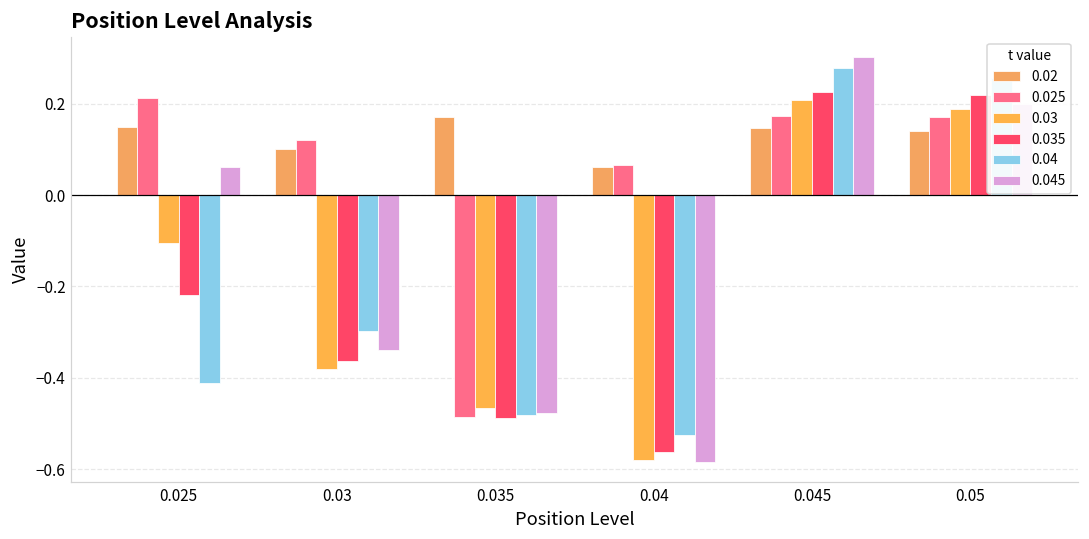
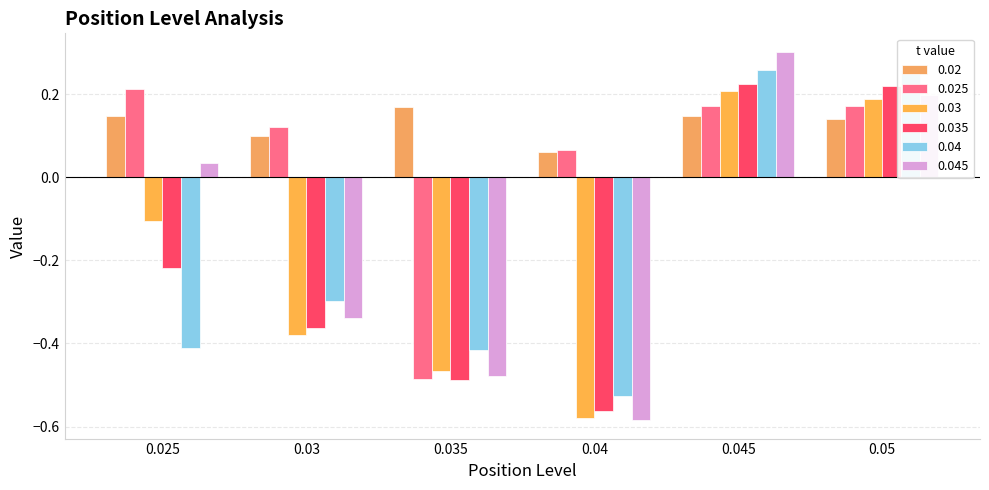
0.045, 0.025: 0.06 -> 0.04
0.04, 0.035: -0.48 -> -0.42
0.04, 0.045: 0.28 -> 0.26
